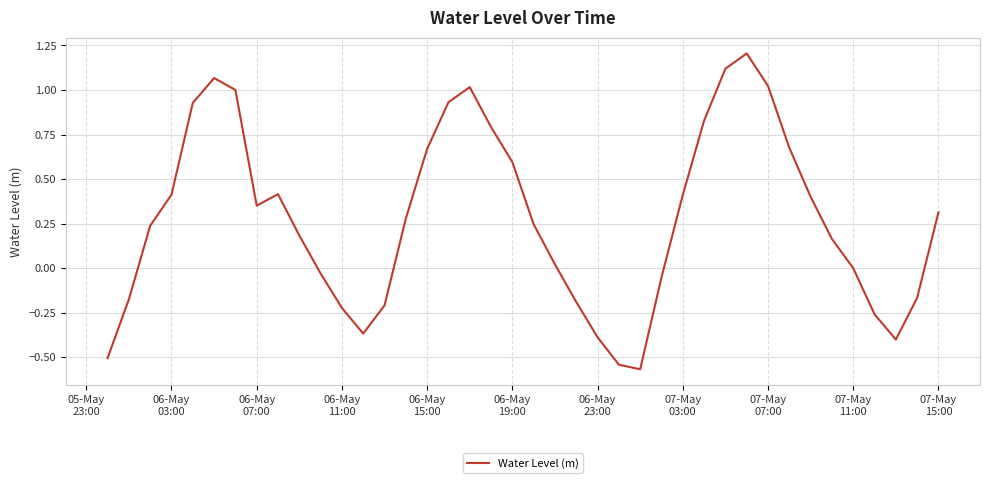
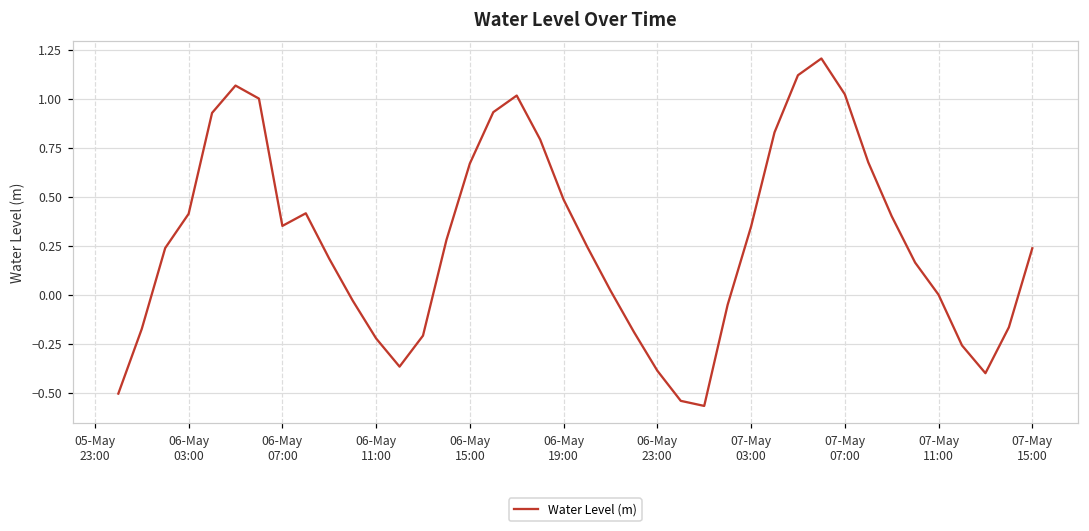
06-May 19:00: 0.59 -> 0.48
07-May 03:00: 0.41 -> 0.35
07-May 15:00: 0.31 -> 0.24
